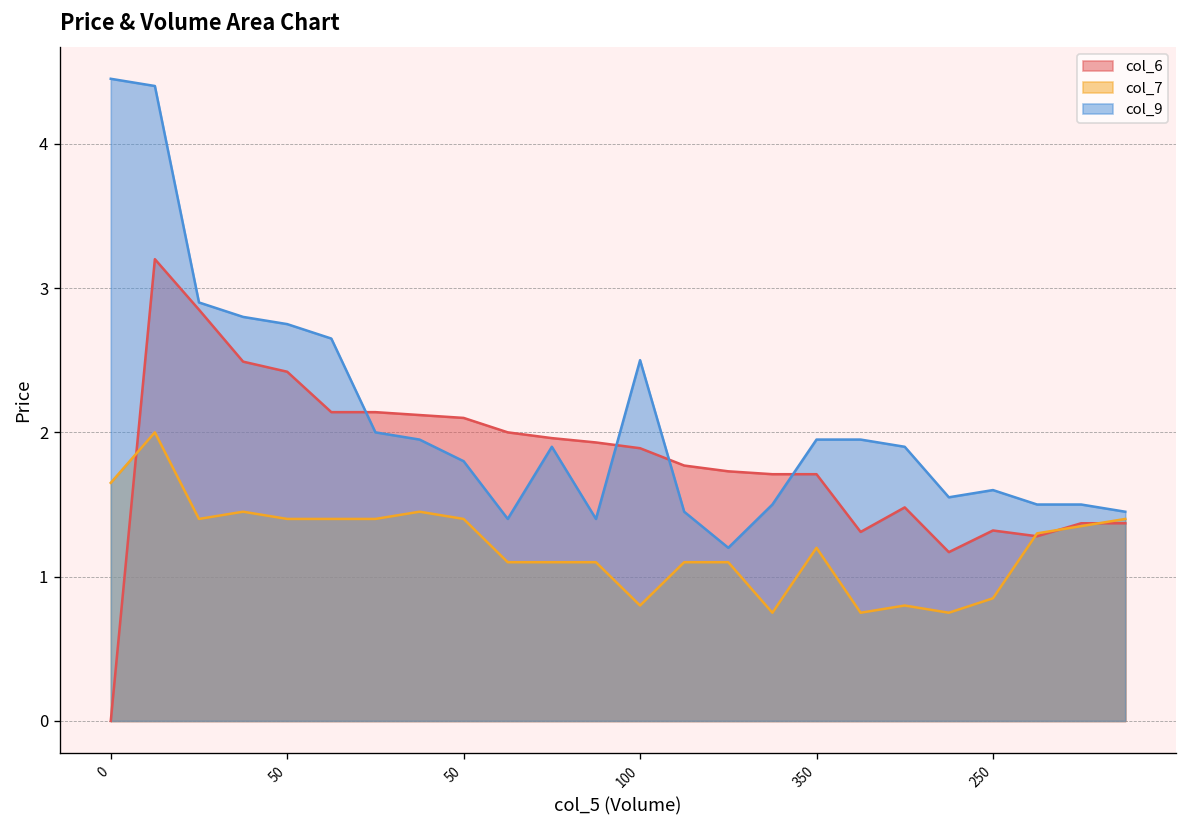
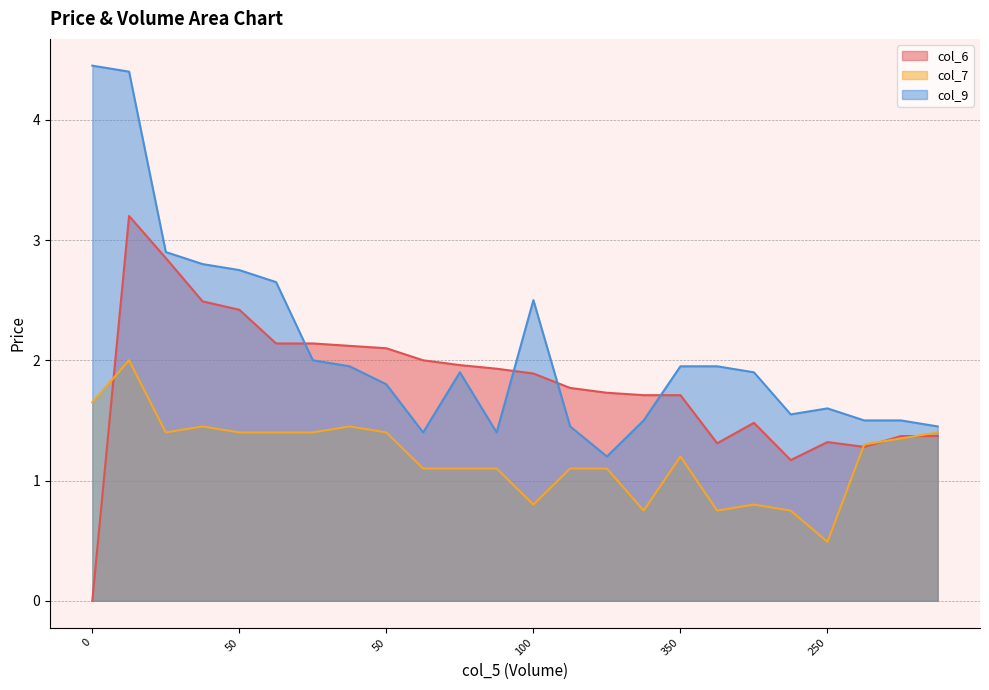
col_7, 250: 0.85 -> 0.49
